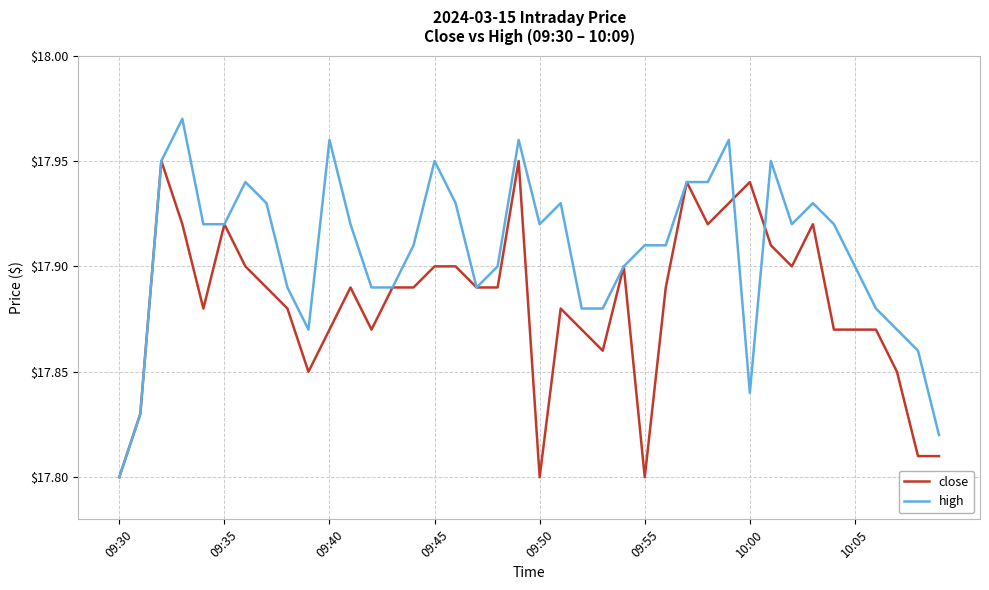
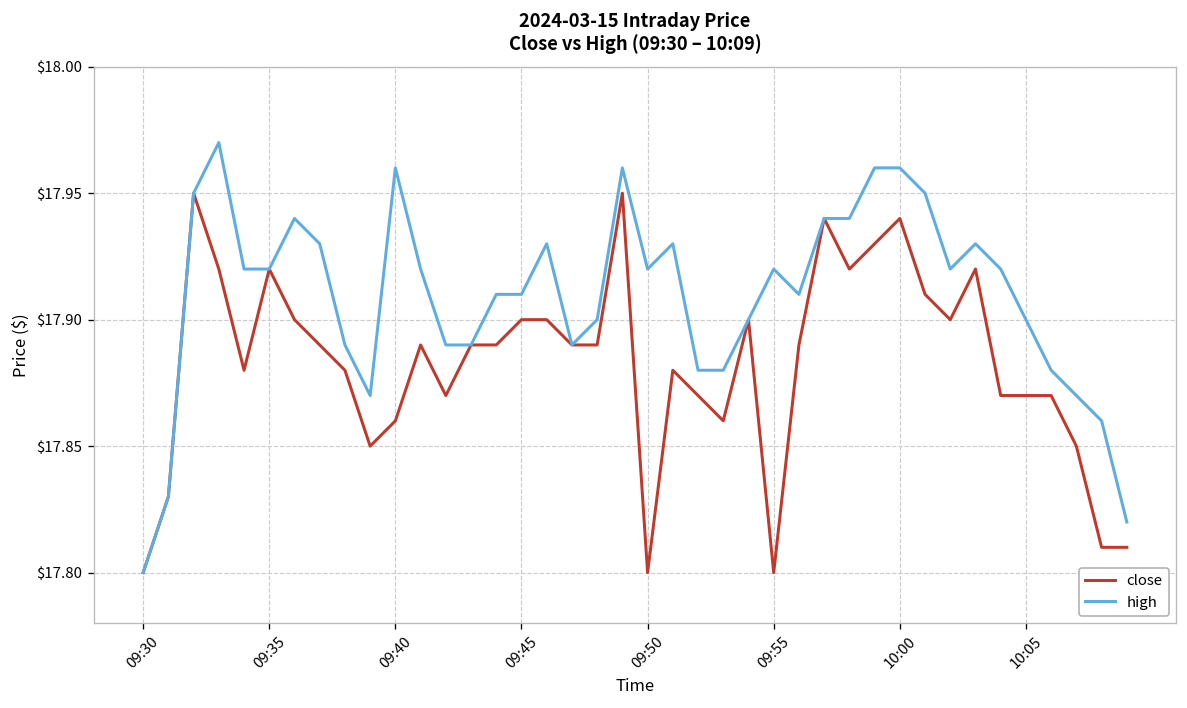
close, 09:40: $17.87 -> $17.86
high, 09:45: $17.95 -> $17.91
high, 09:55: $17.91 -> $17.92
high, 10:00: $17.84 -> $17.96
